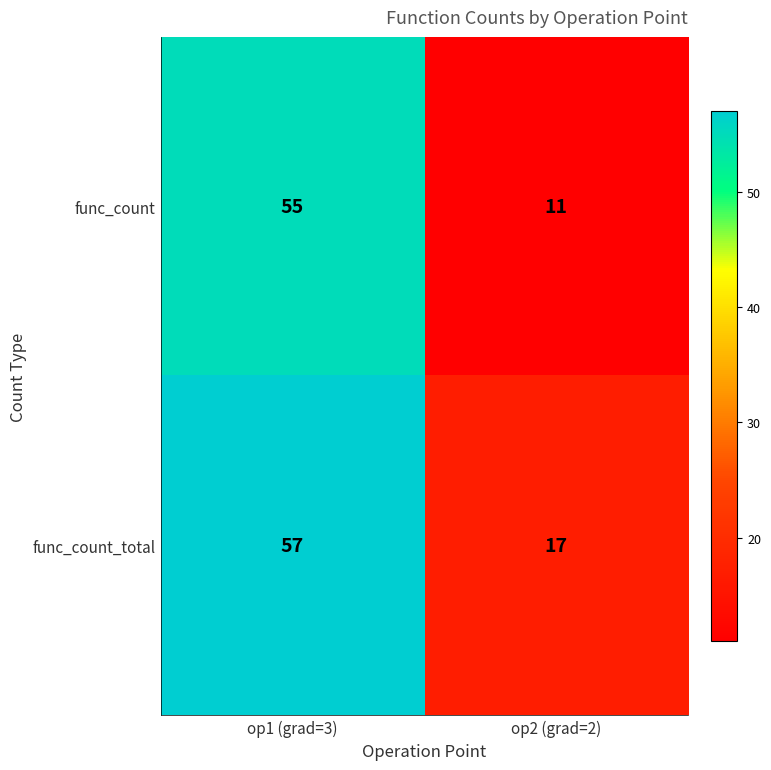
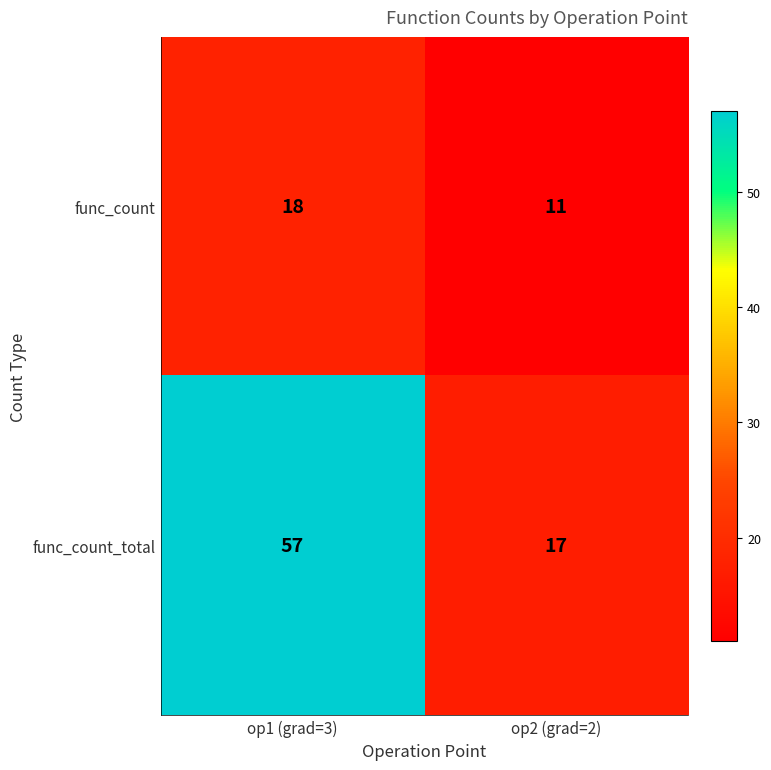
func_count, op1 (grad=3): 55 -> 18
